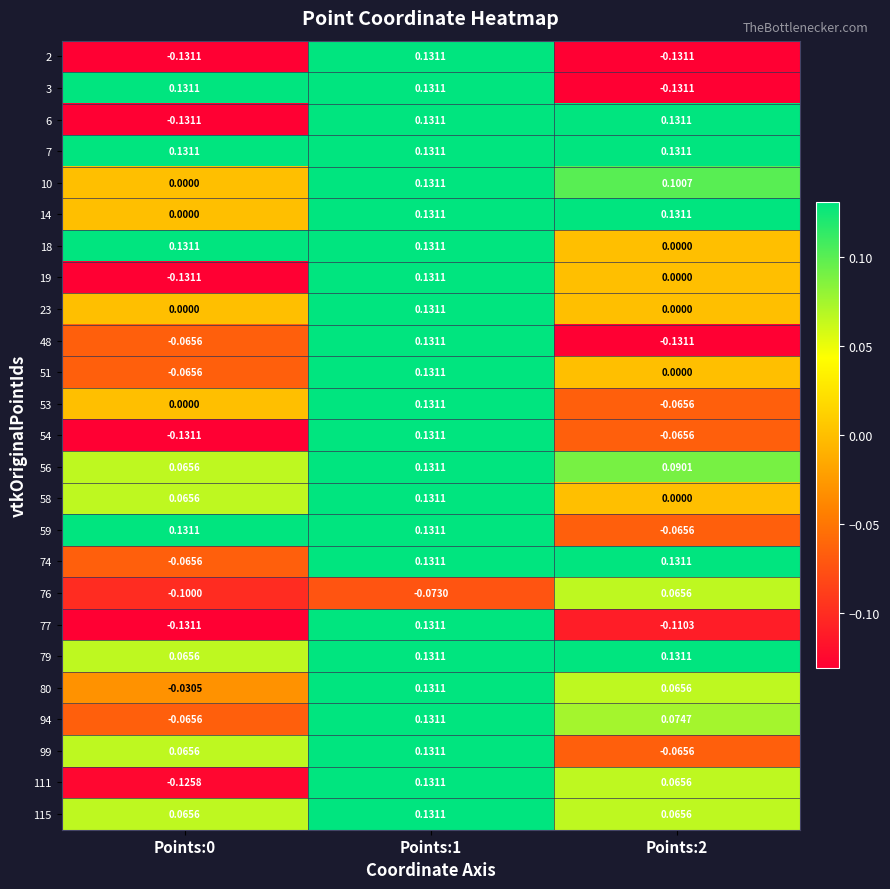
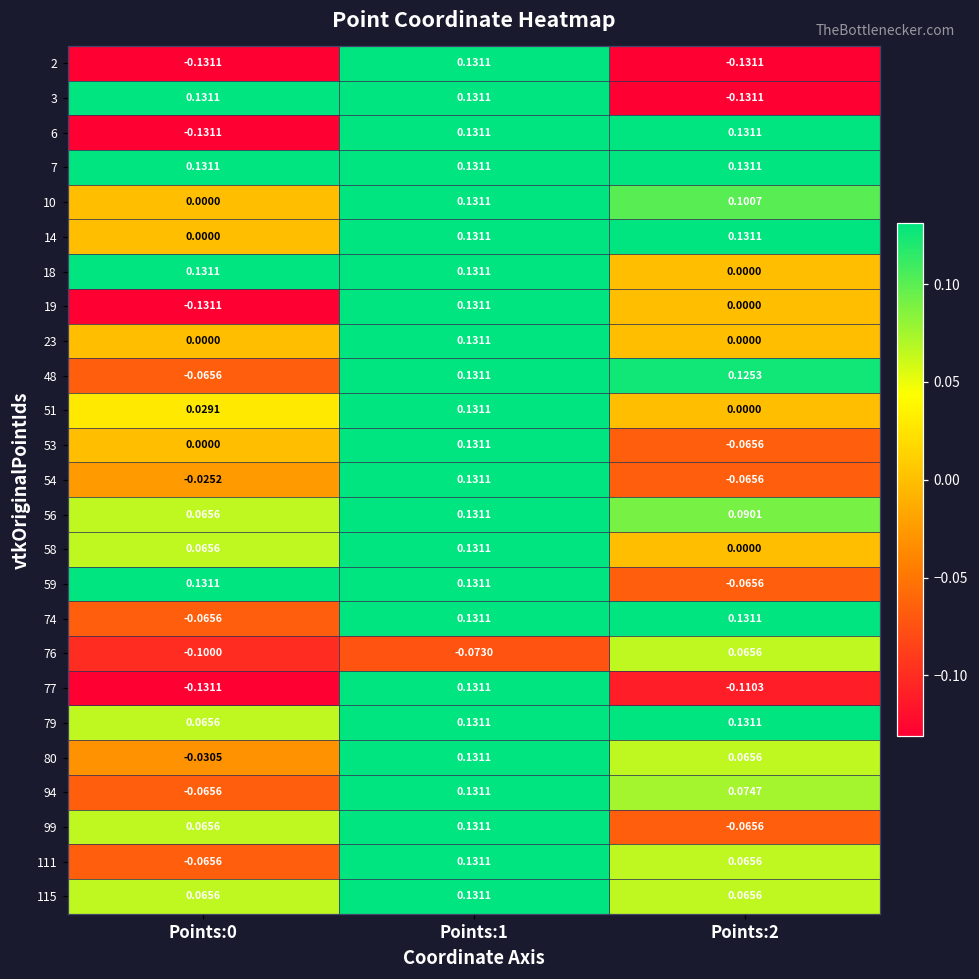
48, Points:2: -0.1311 -> 0.1253
51, Points:0: -0.0656 -> 0.0291
54, Points:0: -0.1311 -> -0.0252
111, Points:0: -0.1258 -> -0.0656
